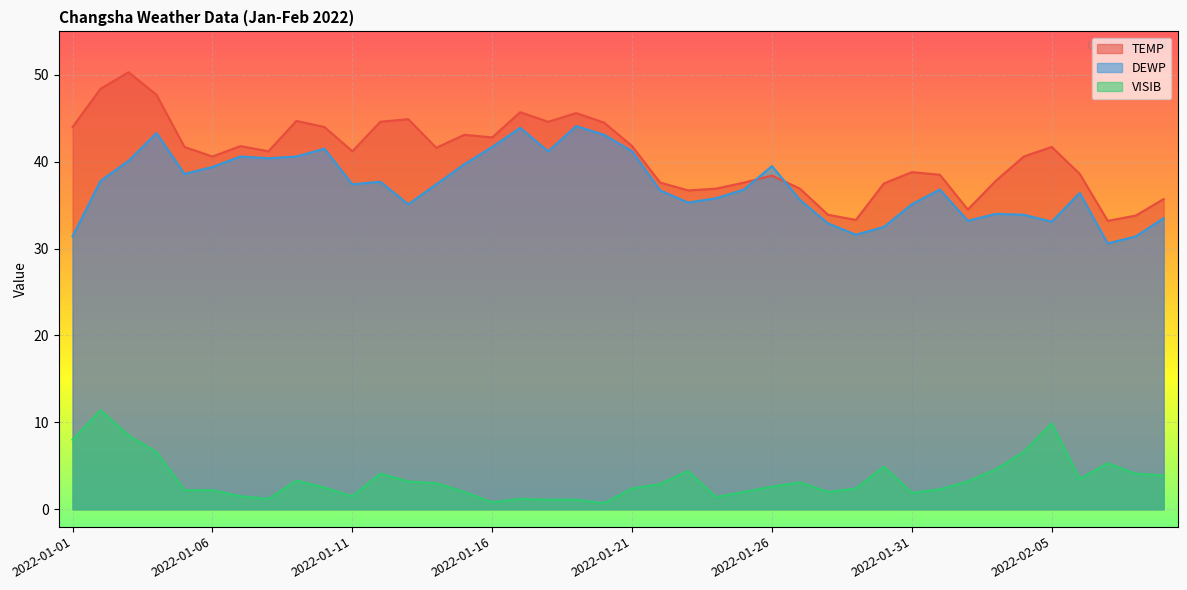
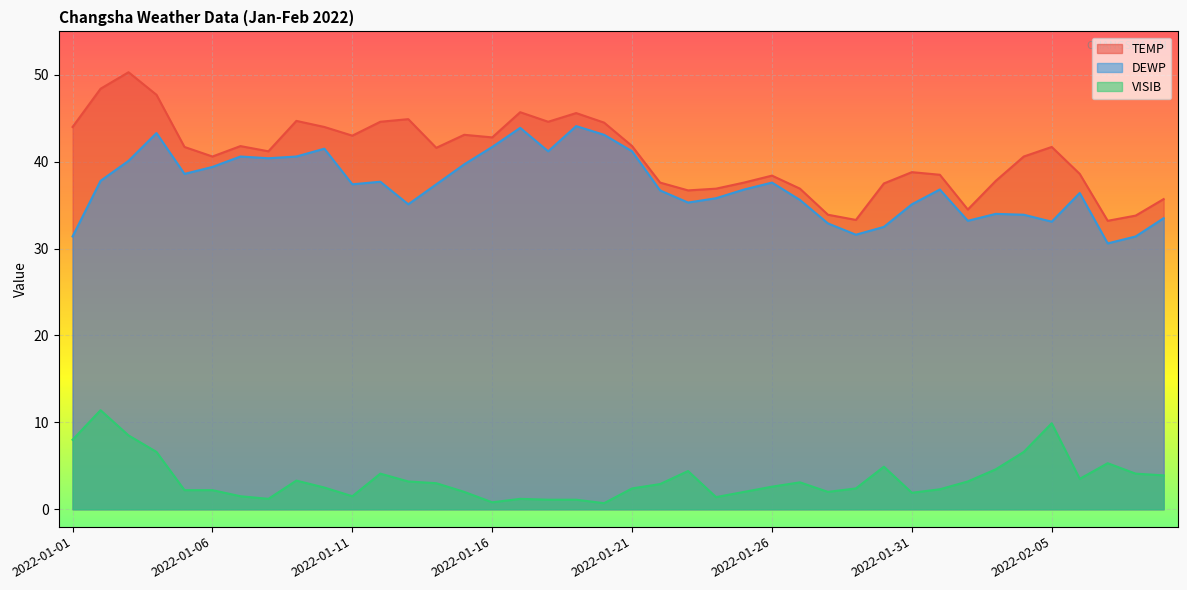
TEMP, 2022-01-11: 41 -> 43
DEWP, 2022-01-26: 40 -> 38
